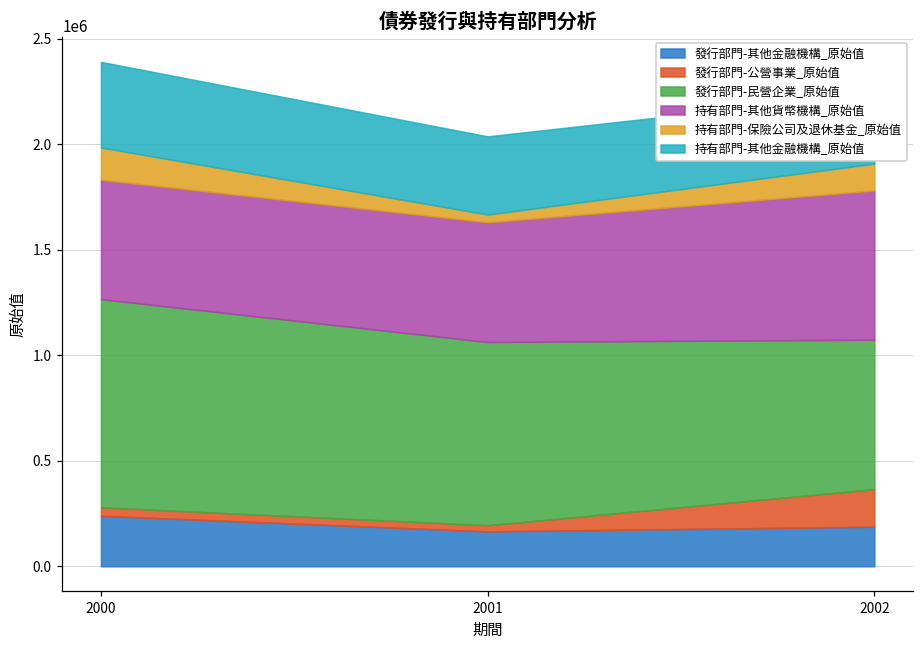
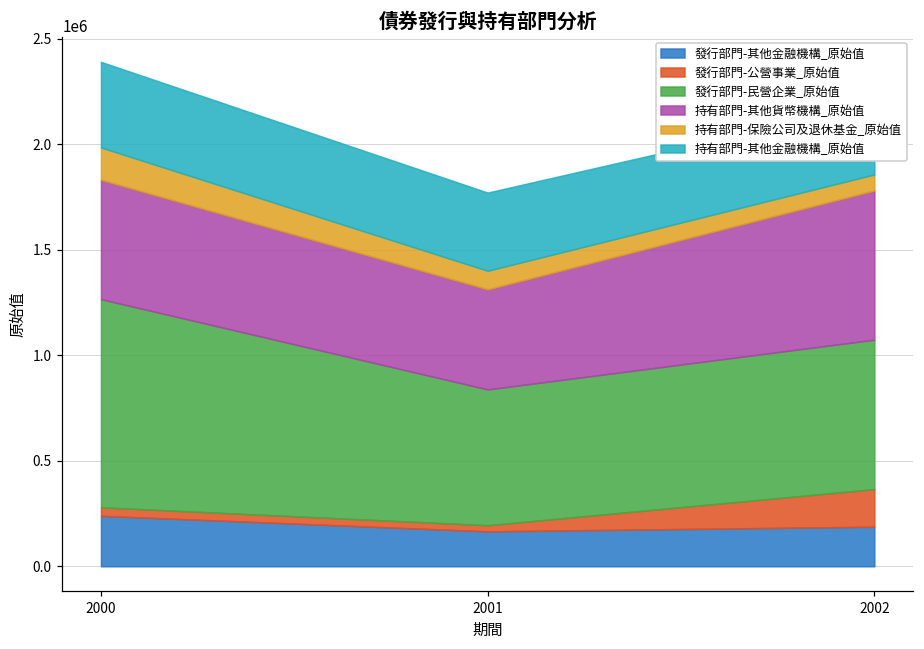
發行部門-民營企業_原始值, 2001: 870000 -> 640000
持有部門-其他貨幣機構_原始值, 2001: 570000 -> 470000
持有部門-保險公司及退休基金_原始值, 2001: 40000 -> 90000
持有部門-保險公司及退休基金_原始值, 2002: 130000 -> 80000
